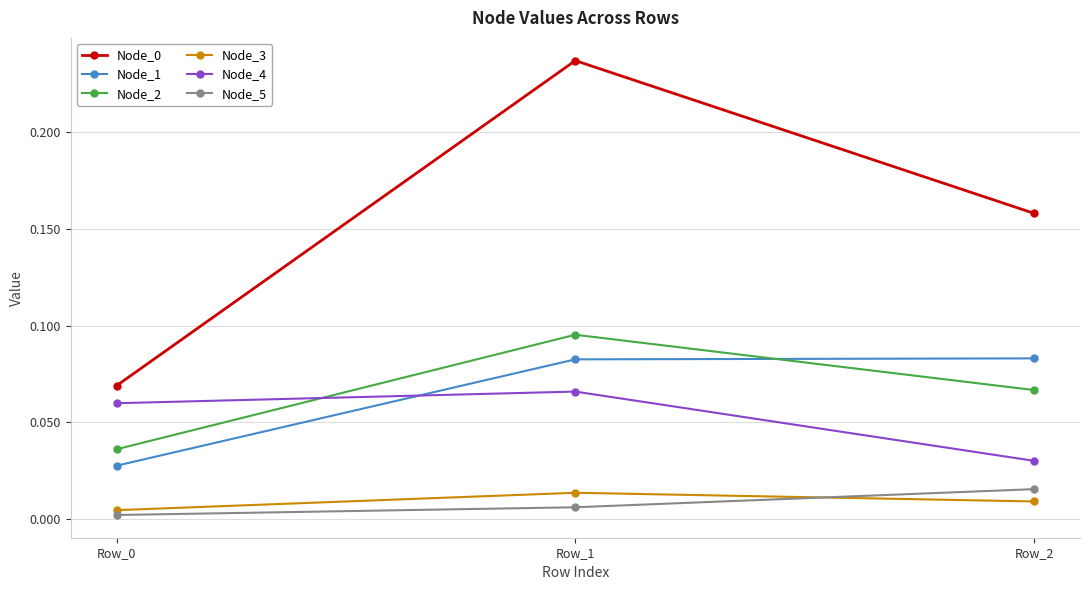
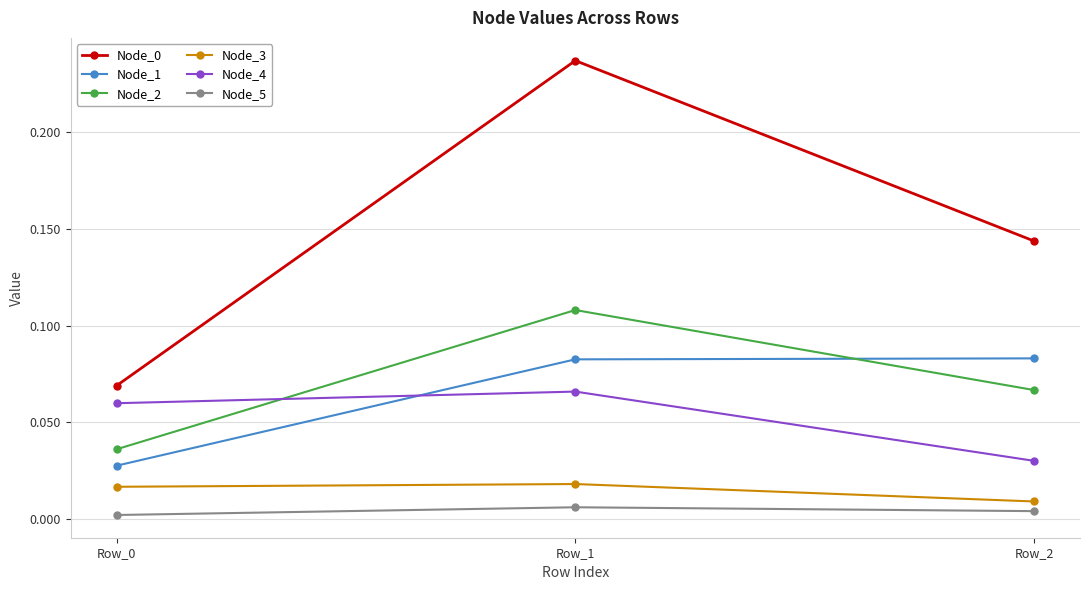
Node_3, Row_0: 0.004 -> 0.017
Node_2, Row_1: 0.095 -> 0.108
Node_3, Row_1: 0.013 -> 0.018
Node_0, Row_2: 0.158 -> 0.144
Node_5, Row_2: 0.015 -> 0.004
